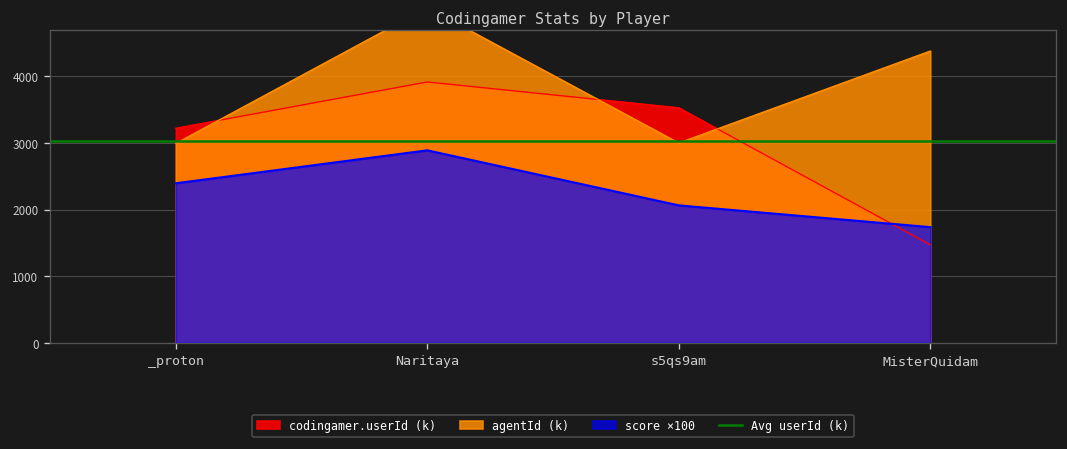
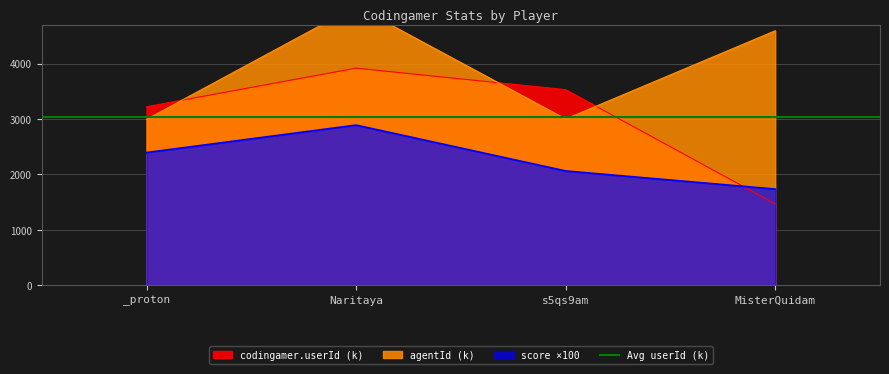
agentId (k), MisterQuidam: 4400 -> 4600
